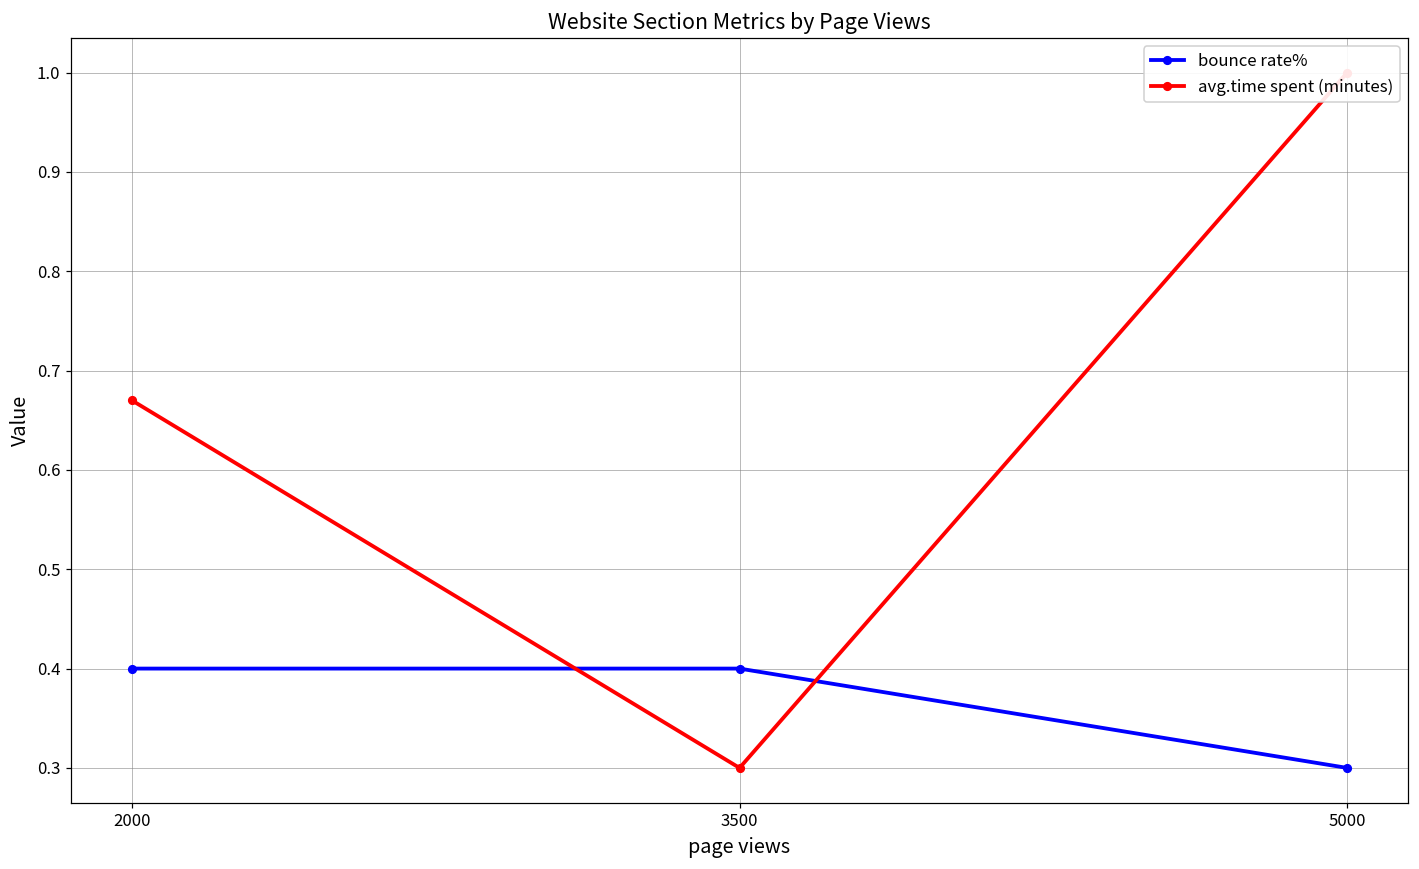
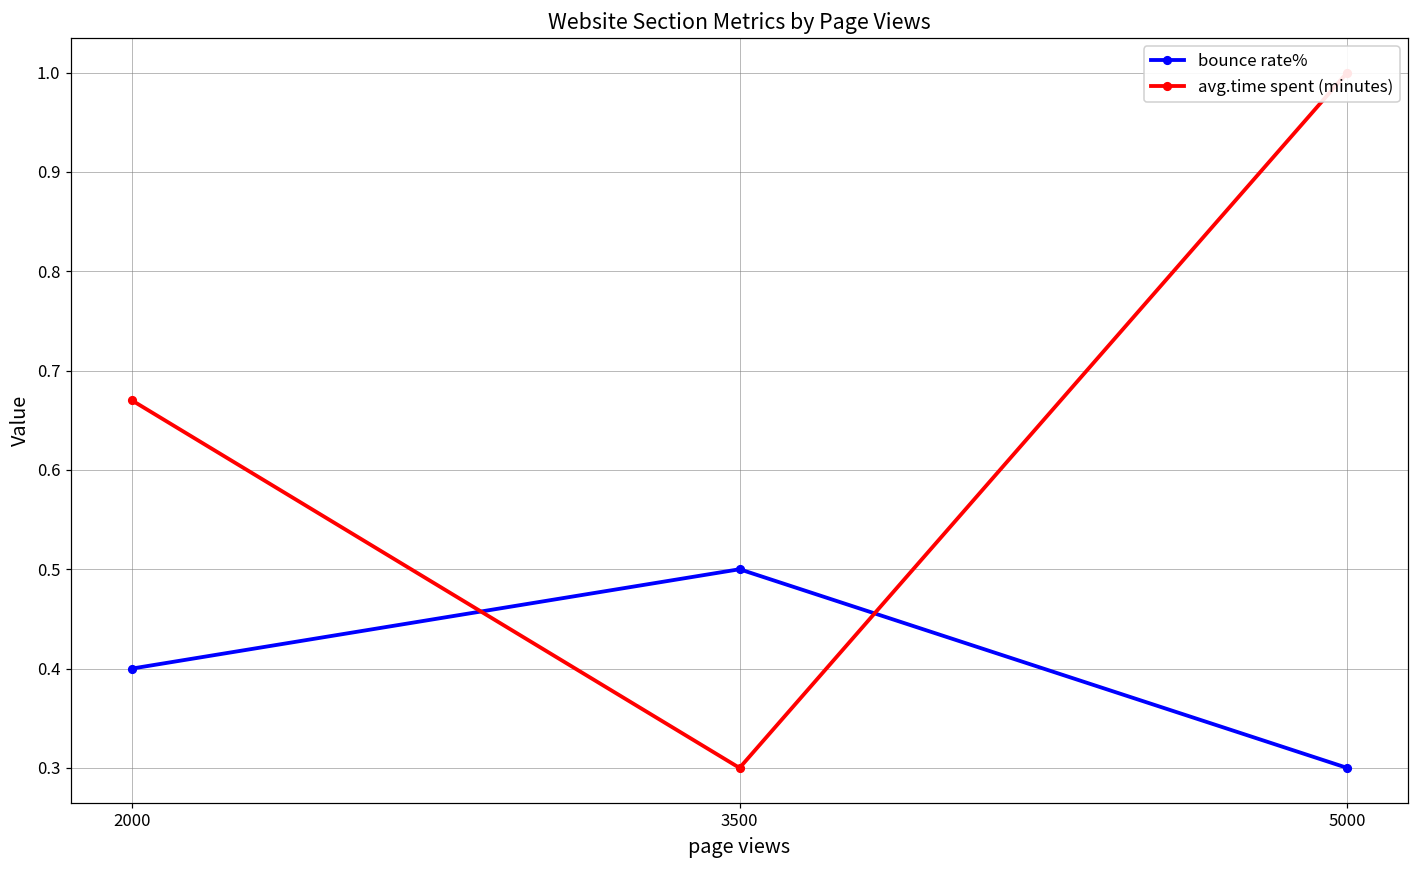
bounce rate%, 3500: 0.4 -> 0.5
